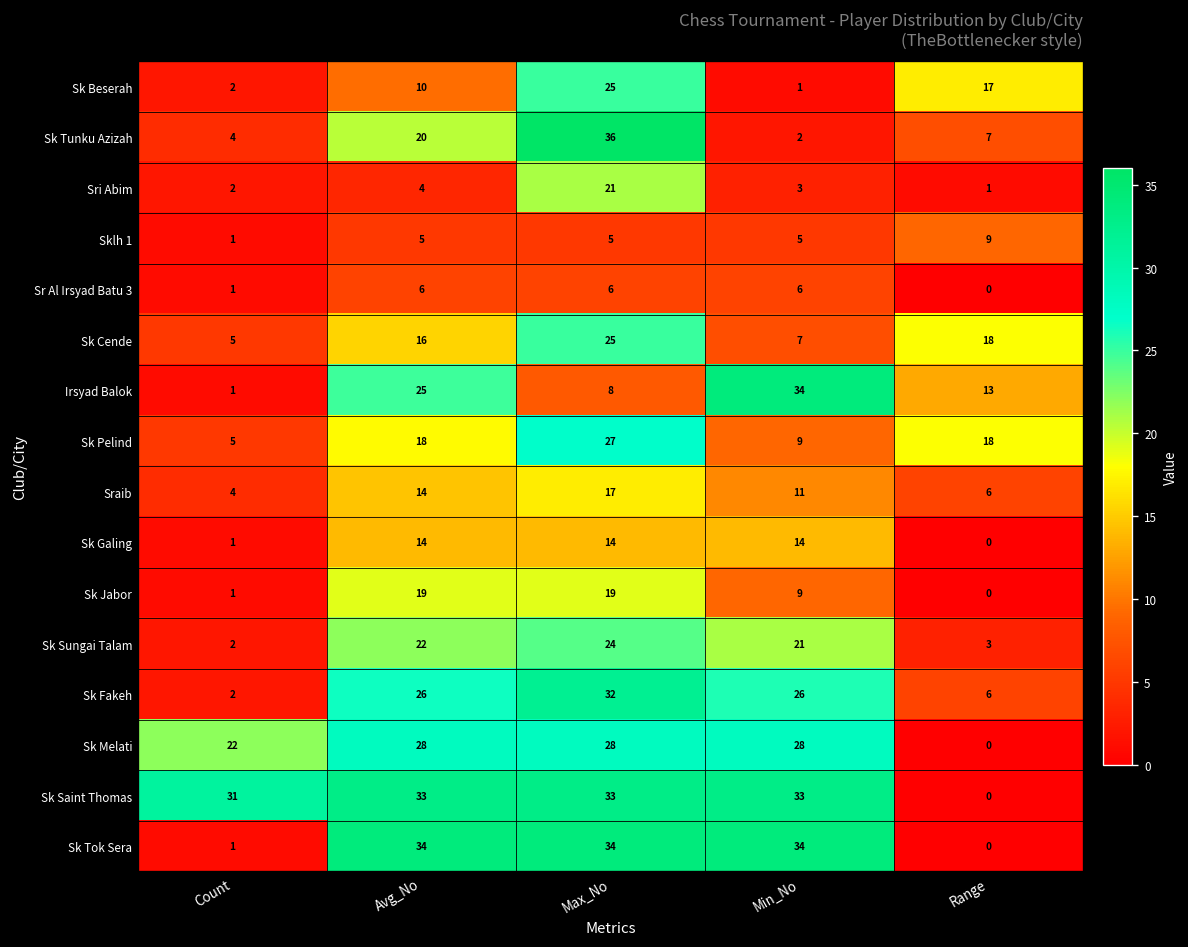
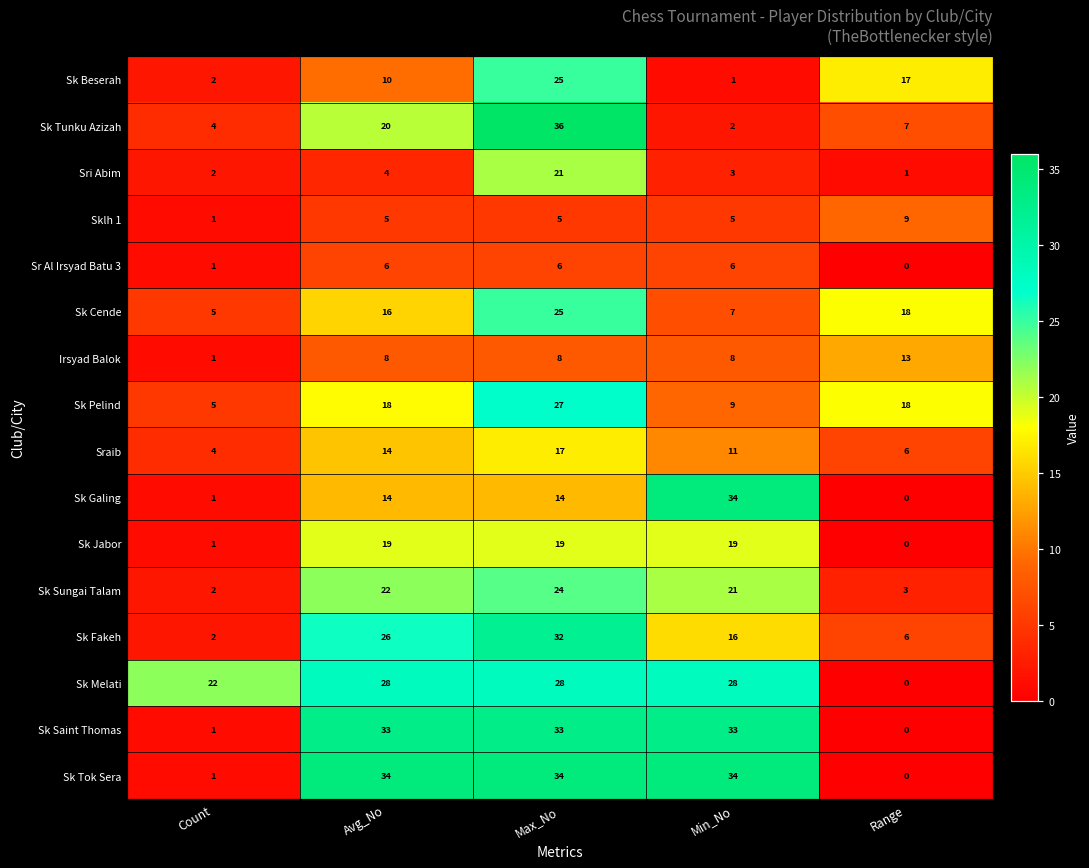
Irsyad Balok, Avg_No: 25 -> 8
Irsyad Balok, Min_No: 34 -> 8
Sk Galing, Min_No: 14 -> 34
Sk Jabor, Min_No: 9 -> 19
Sk Fakeh, Min_No: 26 -> 16
Sk Saint Thomas, Count: 31 -> 1
